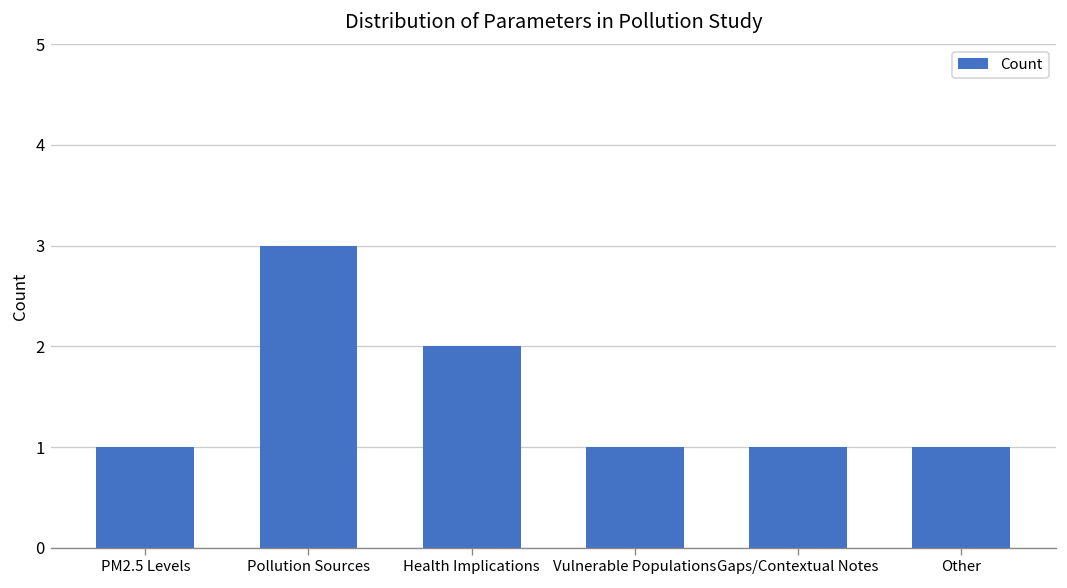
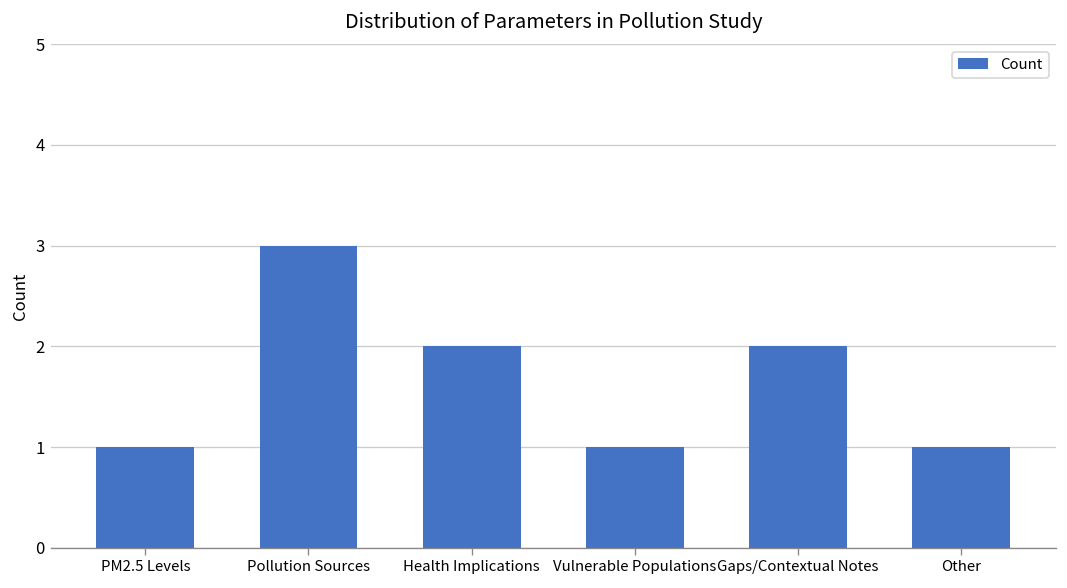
Gaps/Contextual Notes: 1 -> 2
